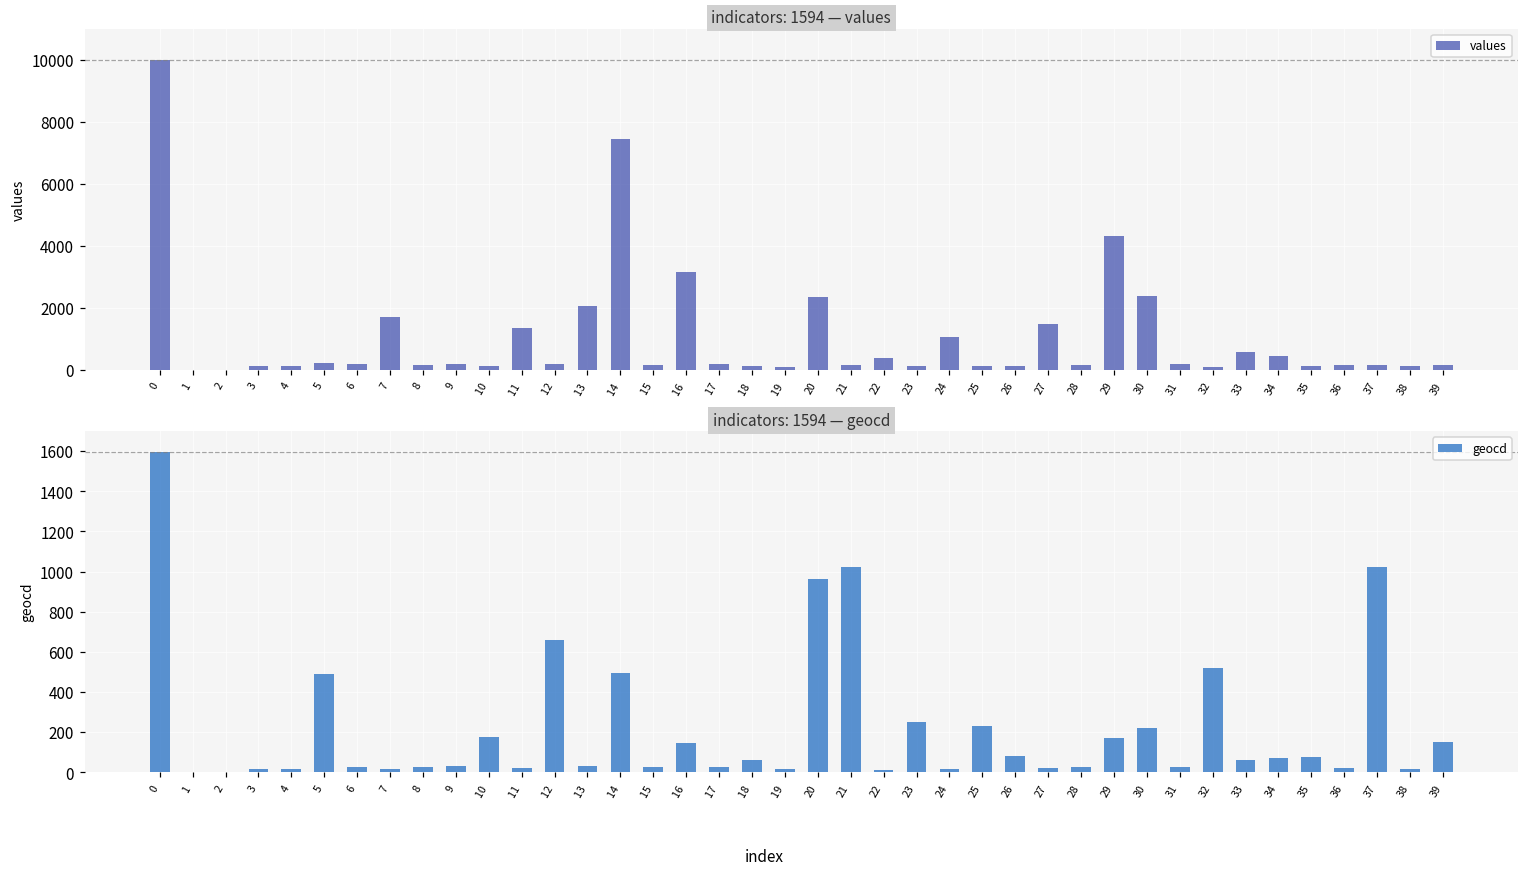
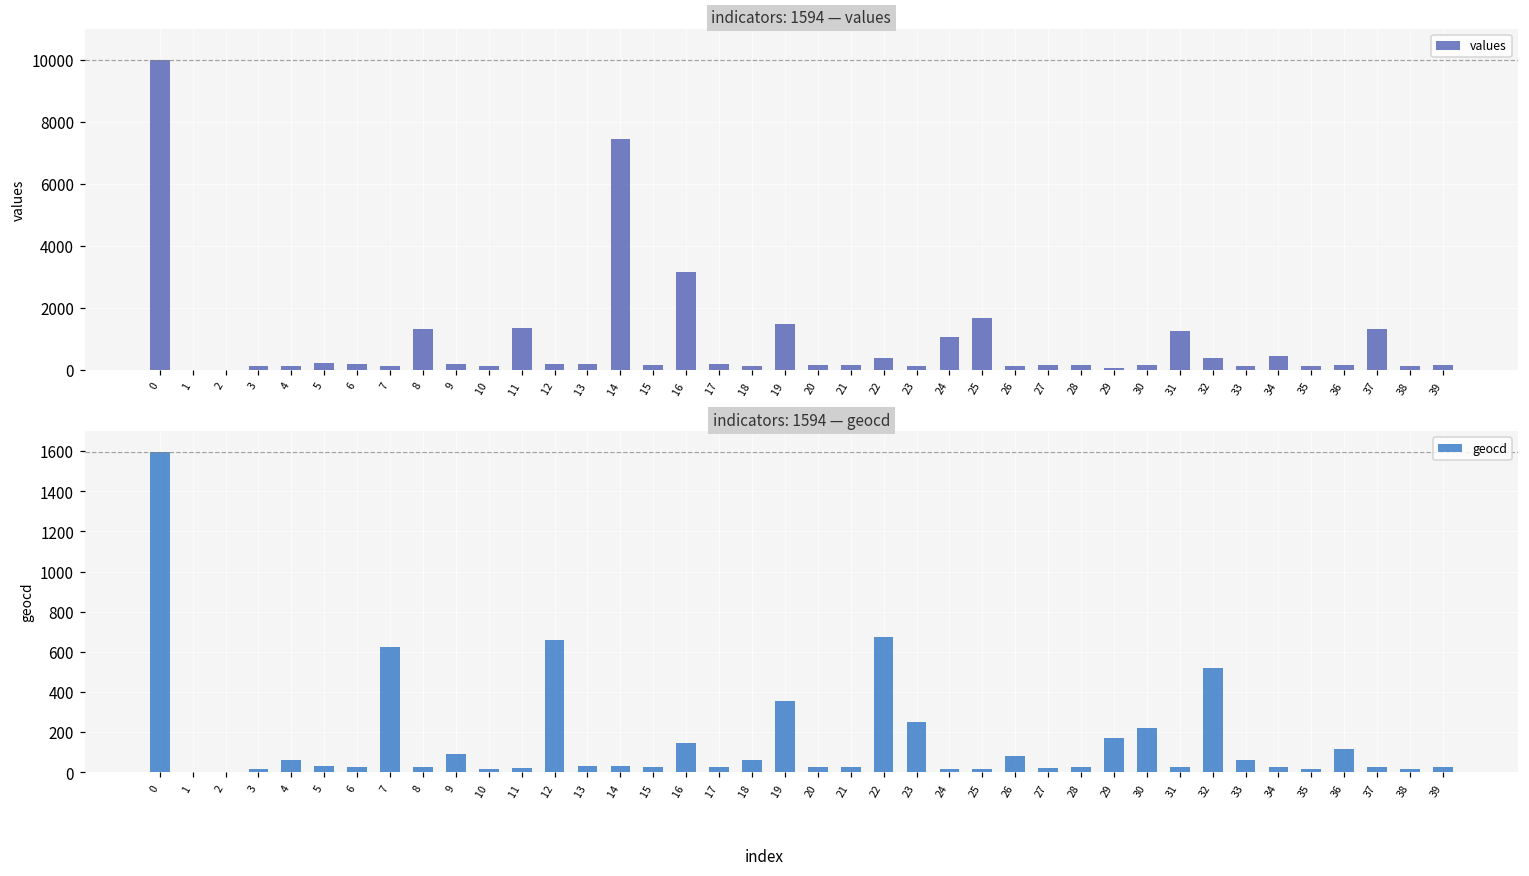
indicators: 1594 — values, 7: 1700 -> 100
indicators: 1594 — values, 8: 200 -> 1300
indicators: 1594 — values, 13: 2100 -> 200
indicators: 1594 — values, 19: 100 -> 1500
indicators: 1594 — values, 20: 2300 -> 200
indicators: 1594 — values, 25: 100 -> 1700
indicators: 1594 — values, 27: 1500 -> 200
indicators: 1594 — values, 29: 4300 -> 100
indicators: 1594 — values, 30: 2400 -> 100
indicators: 1594 — values, 31: 200 -> 1300
indicators: 1594 — values, 32: 100 -> 400
indicators: 1594 — values, 33: 600 -> 100
indicators: 1594 — values, 37: 200 -> 1300
indicators: 1594 — geocd, 4: 20 -> 60
indicators: 1594 — geocd, 5: 490 -> 30
indicators: 1594 — geocd, 7: 20 -> 620
indicators: 1594 — geocd, 9: 30 -> 90
indicators: 1594 — geocd, 10: 180 -> 20
indicators: 1594 — geocd, 14: 490 -> 30
indicators: 1594 — geocd, 19: 20 -> 350
indicators: 1594 — geocd, 20: 970 -> 30
indicators: 1594 — geocd, 21: 1020 -> 30
indicators: 1594 — geocd, 22: 10 -> 670
indicators: 1594 — geocd, 25: 230 -> 20
indicators: 1594 — geocd, 34: 70 -> 30
indicators: 1594 — geocd, 35: 80 -> 20
indicators: 1594 — geocd, 36: 20 -> 120
indicators: 1594 — geocd, 37: 1020 -> 30
indicators: 1594 — geocd, 39: 150 -> 30
